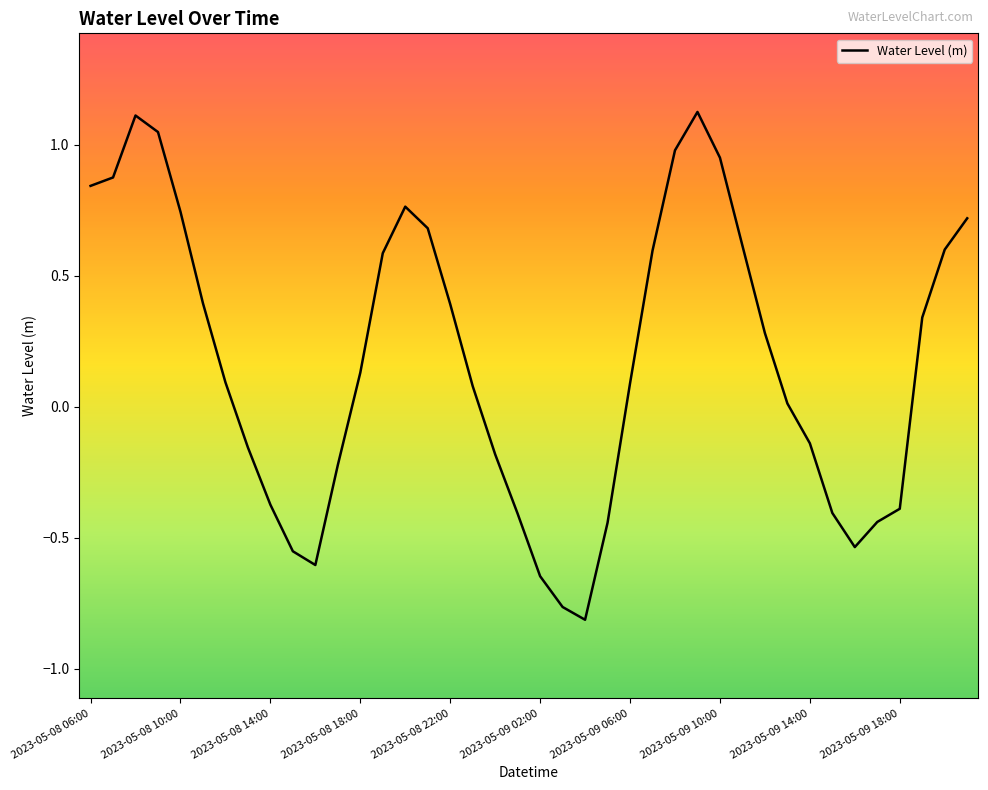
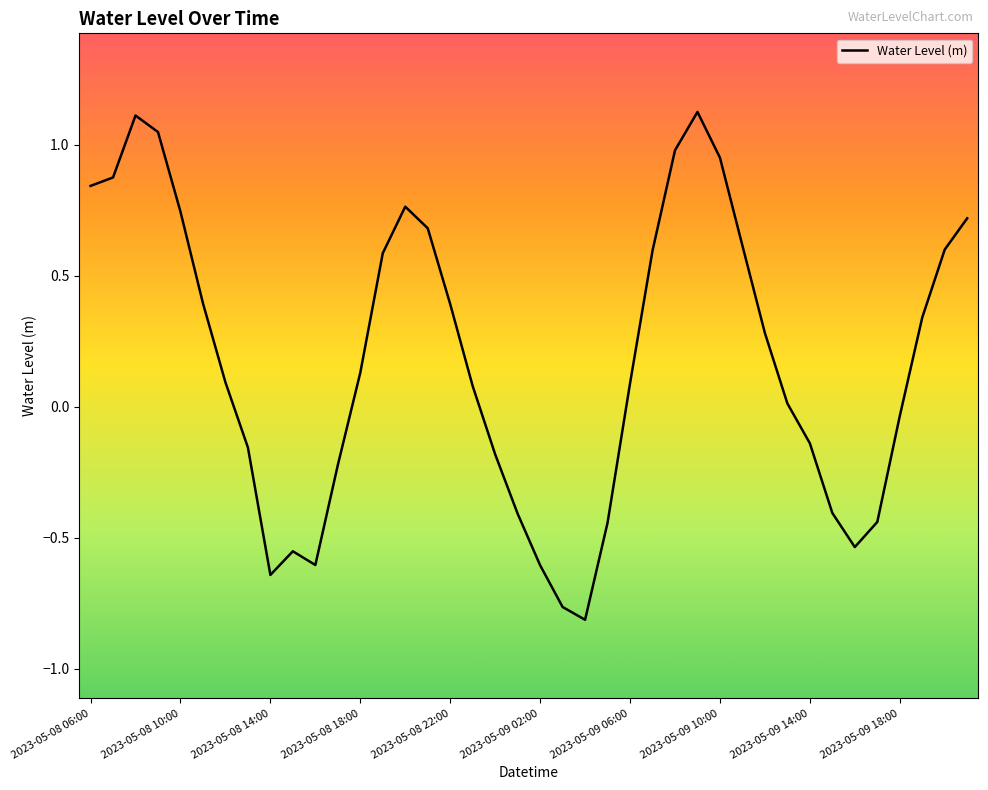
2023-05-08 14:00: -0.37 -> -0.64
2023-05-09 02:00: -0.65 -> -0.60
2023-05-09 18:00: -0.39 -> -0.04
